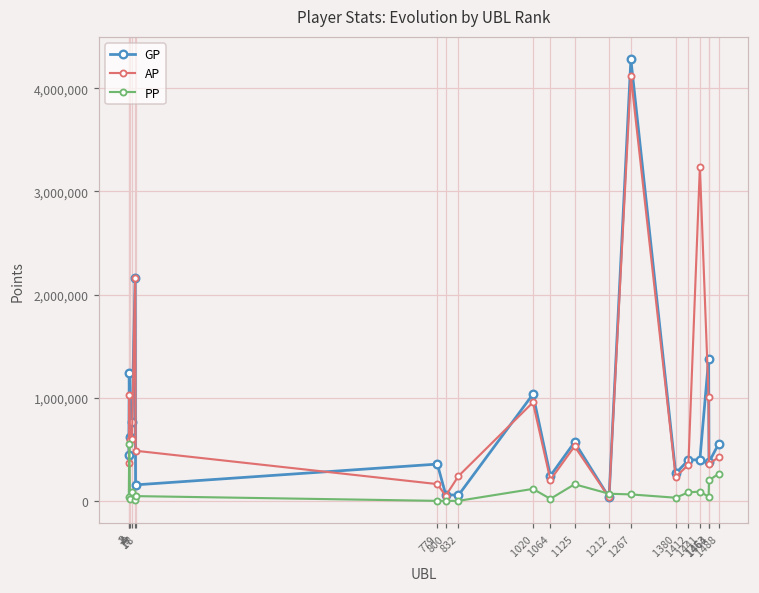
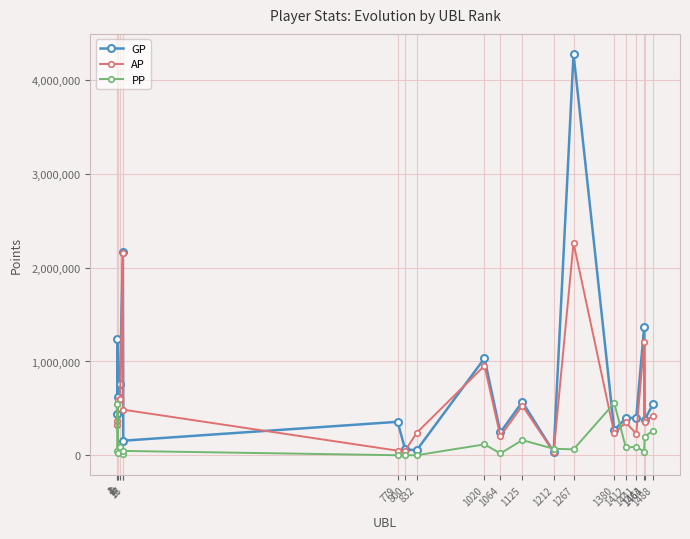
AP, 2: 1,000,000 -> 300,000
AP, 779: 200,000 -> 0
AP, 1267: 4,100,000 -> 2,300,000
PP, 1380: 0 -> 600,000
AP, 1441: 3,200,000 -> 200,000
AP, 1463: 1,000,000 -> 1,200,000
